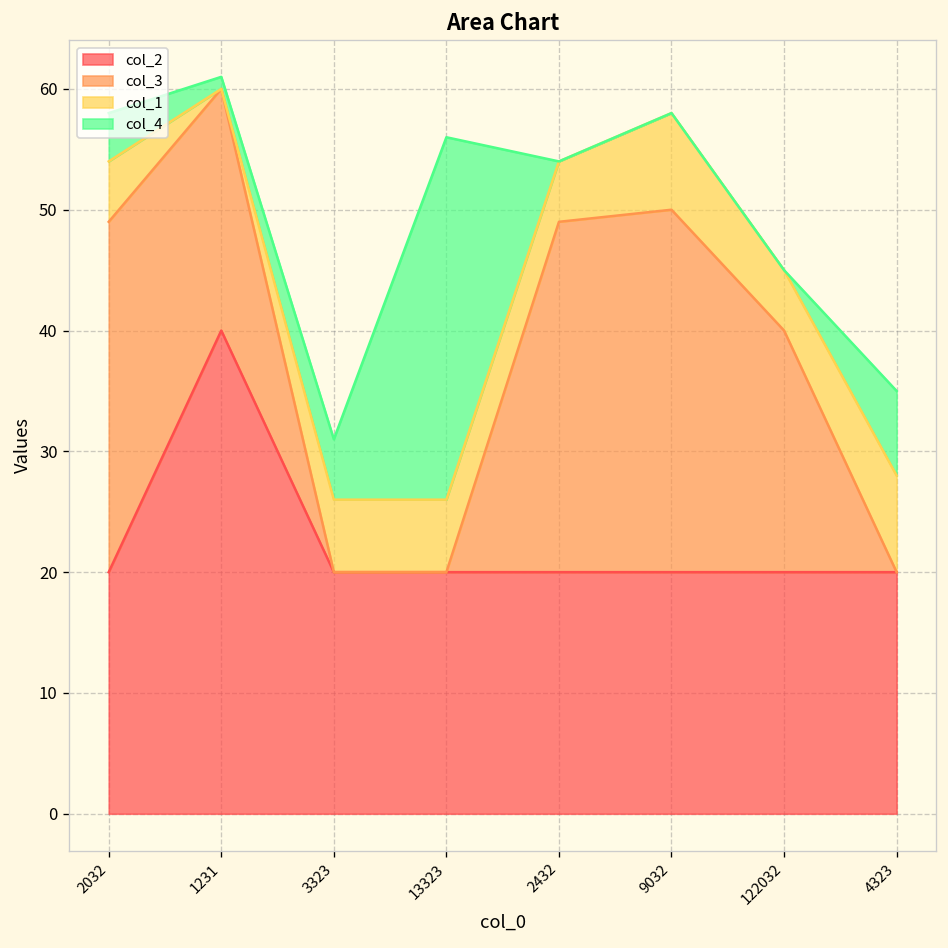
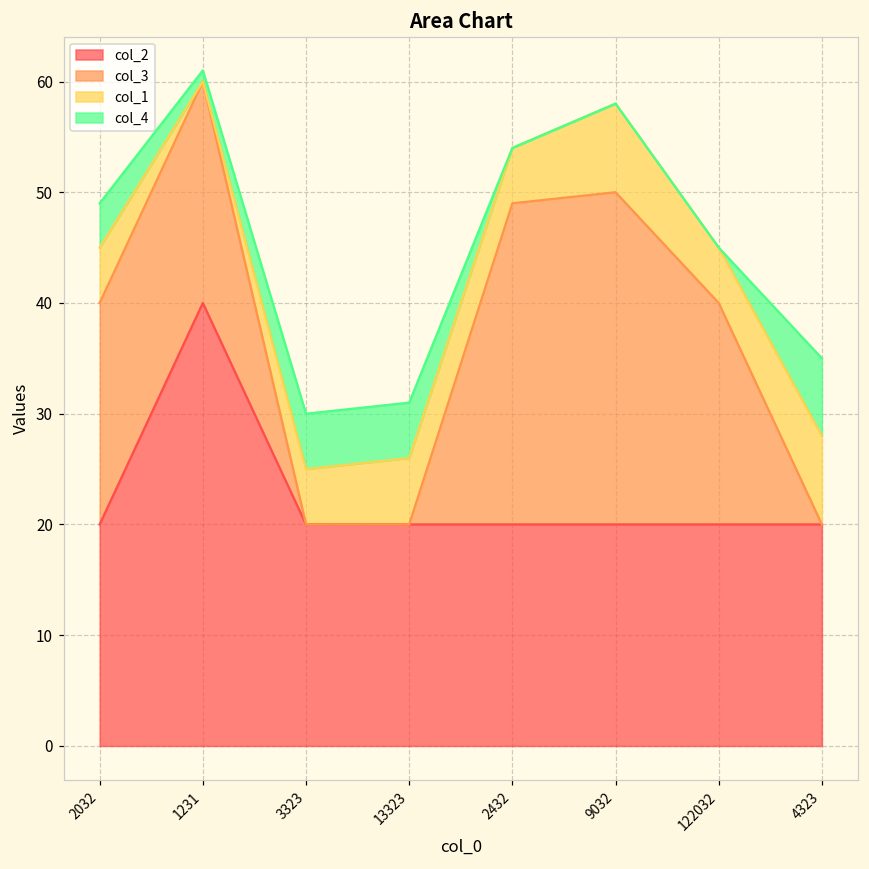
col_3, 2032: 29 -> 20
col_1, 3323: 6 -> 5
col_4, 13323: 30 -> 5
